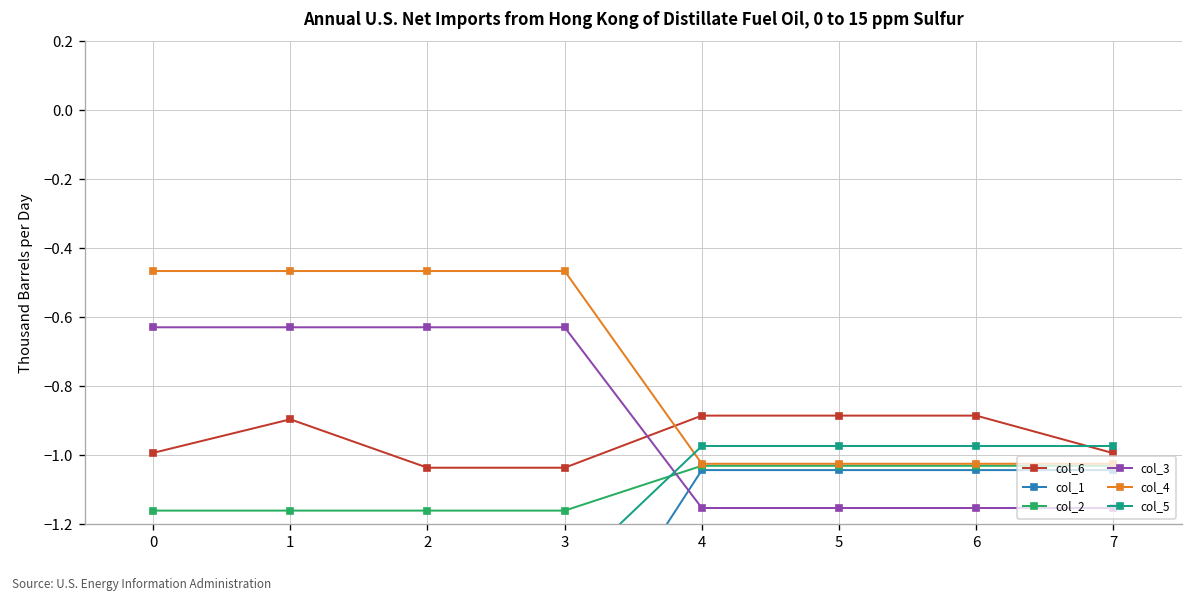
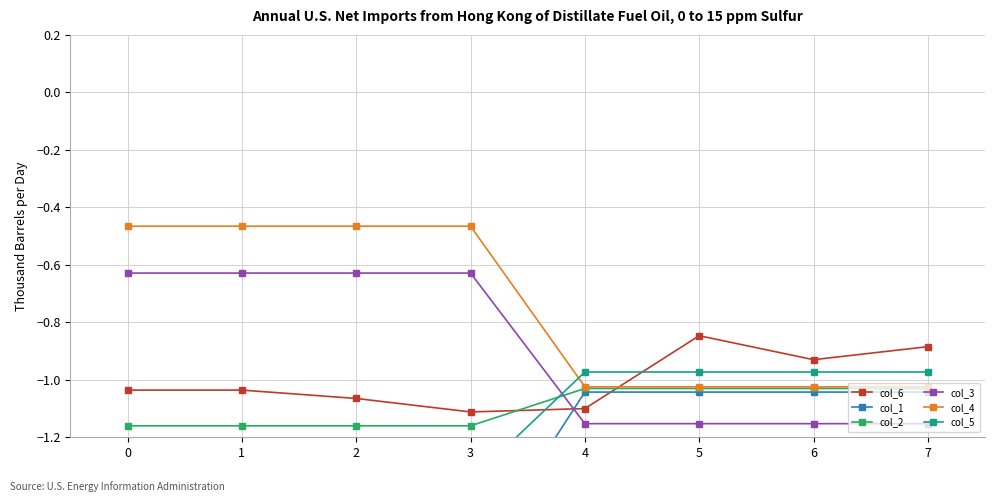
col_6, 0: -0.99 -> -1.04
col_6, 1: -0.90 -> -1.04
col_6, 2: -1.04 -> -1.06
col_6, 3: -1.04 -> -1.11
col_6, 4: -0.88 -> -1.10
col_6, 5: -0.88 -> -0.85
col_6, 6: -0.88 -> -0.93
col_6, 7: -0.99 -> -0.88
